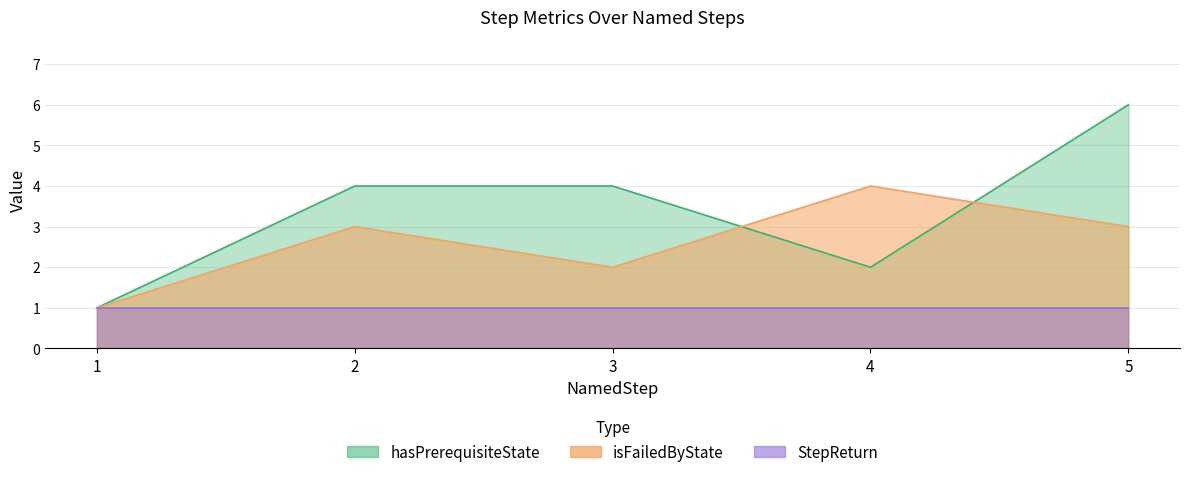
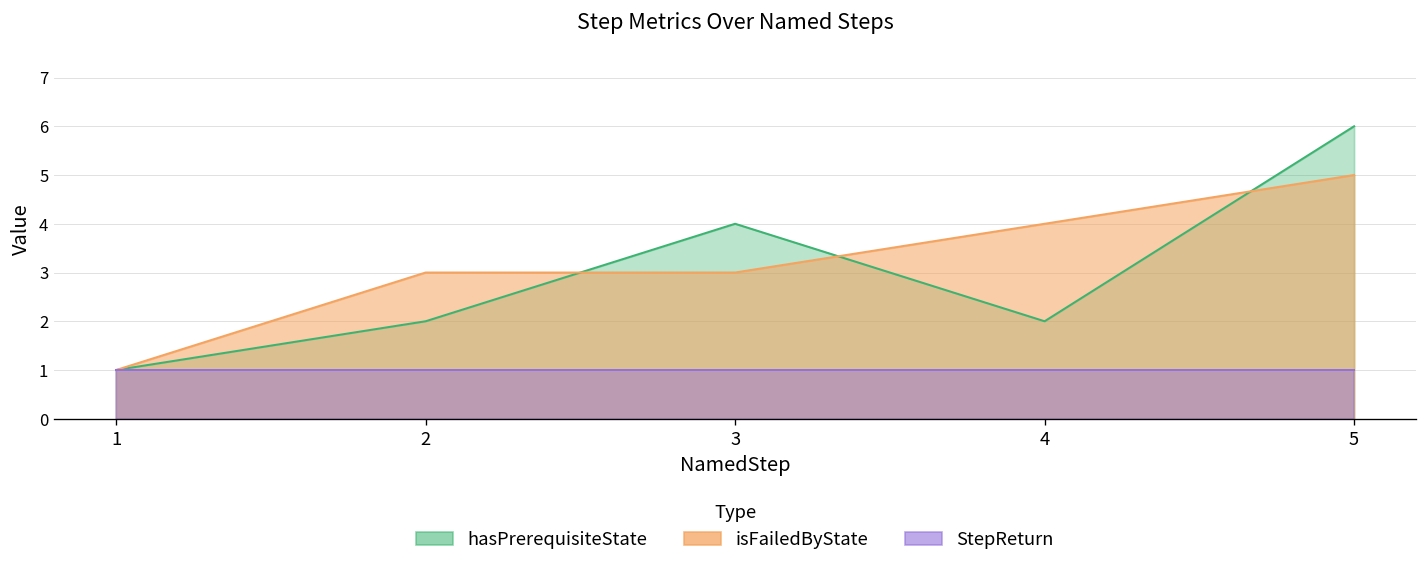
hasPrerequisiteState, 2: 4 -> 2
isFailedByState, 3: 2 -> 3
isFailedByState, 5: 3 -> 5
